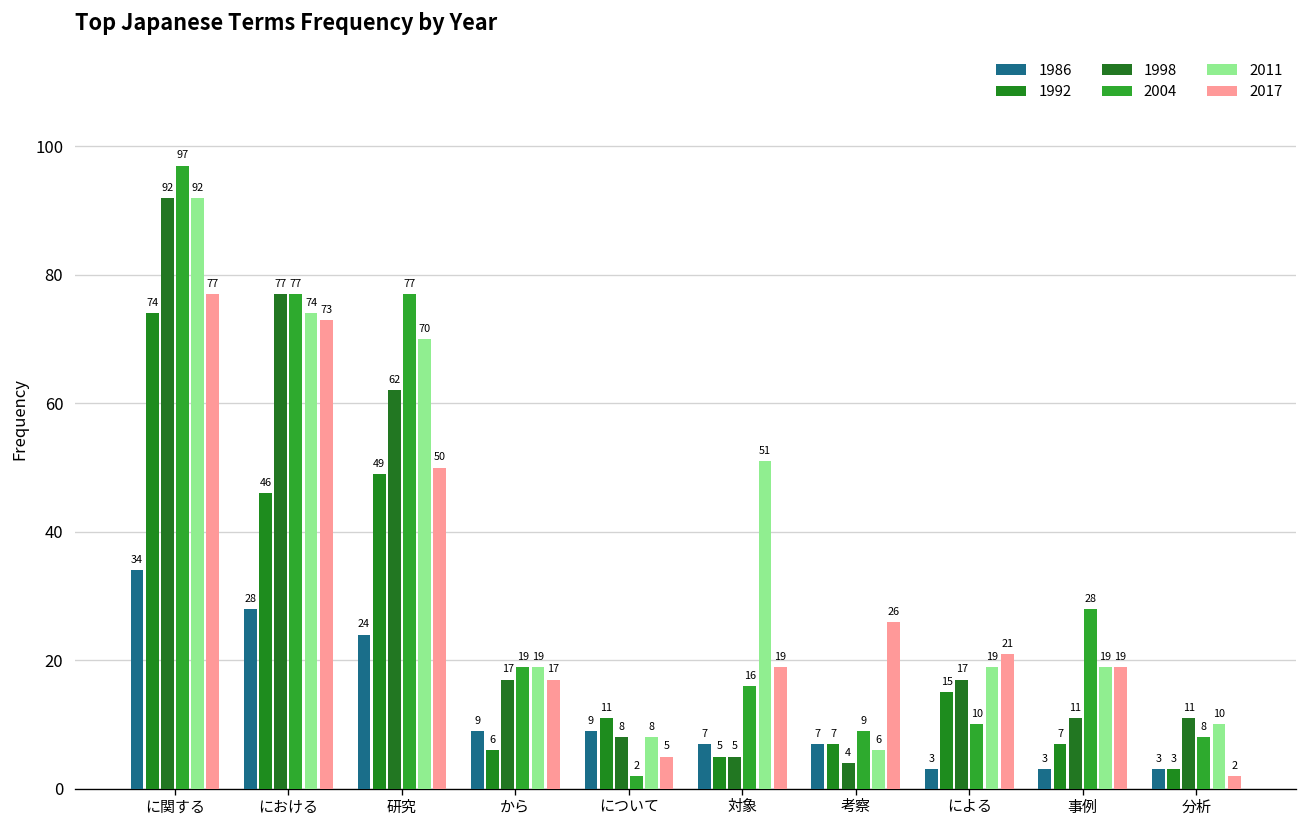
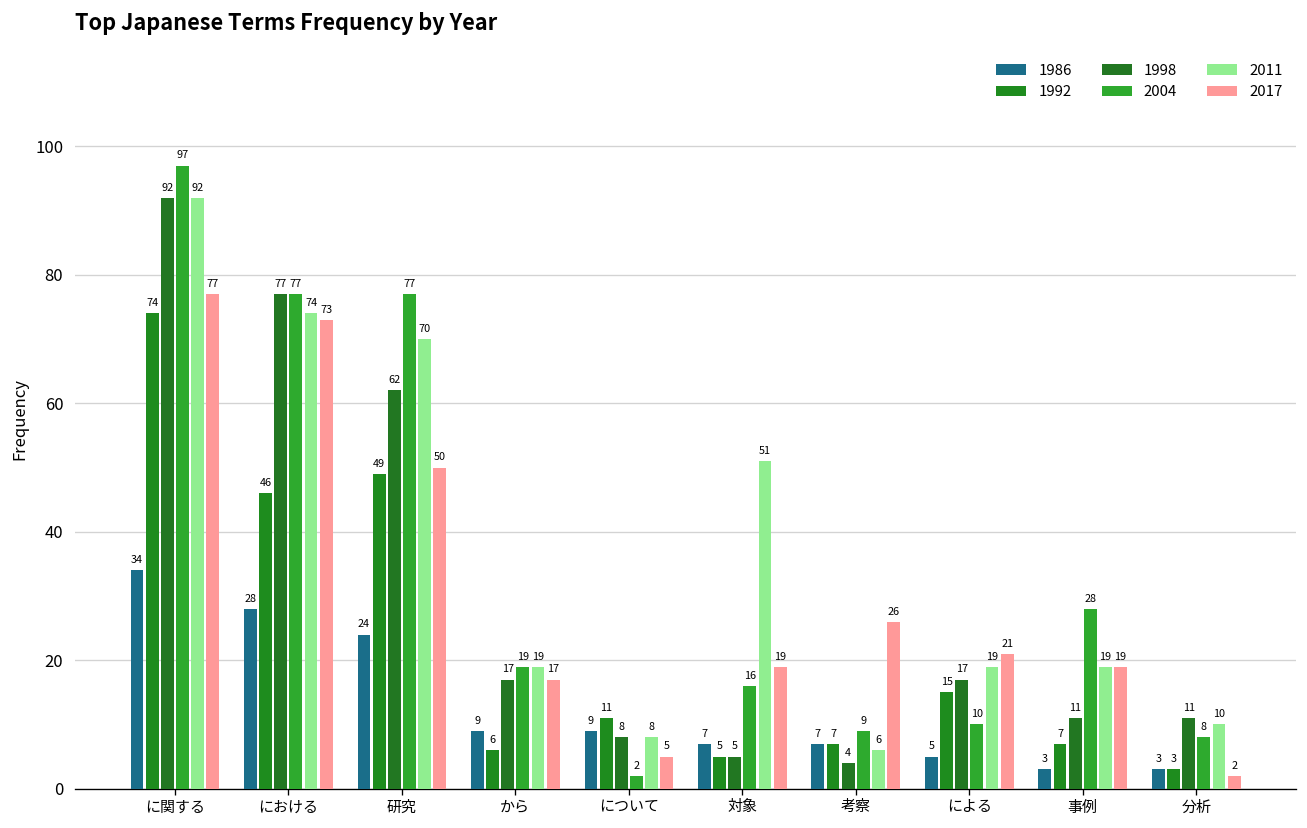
1986, による: 3 -> 5
